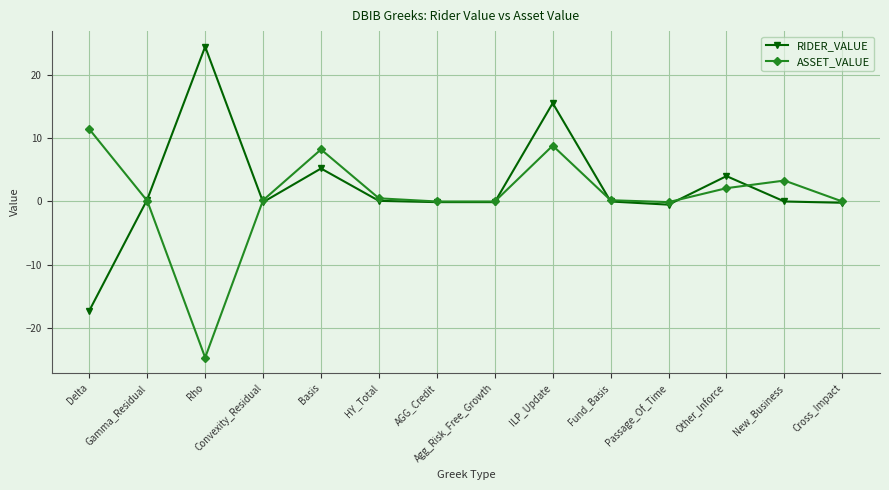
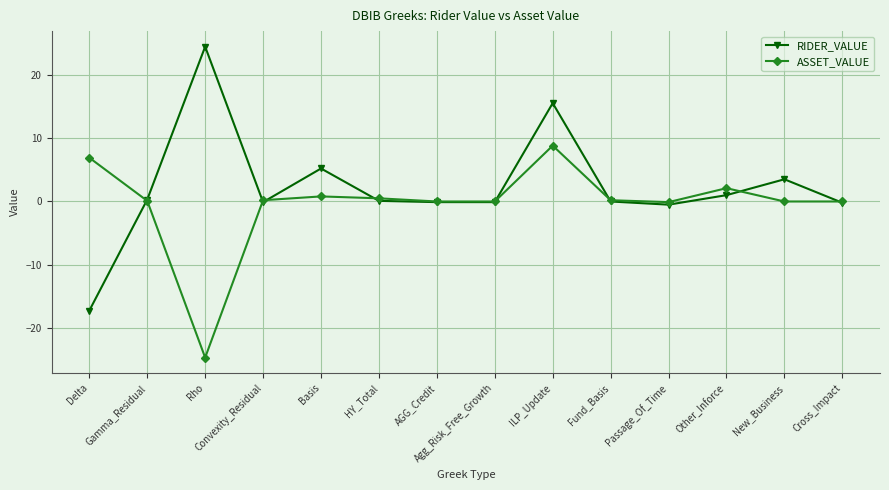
ASSET_VALUE, Delta: 11 -> 7
ASSET_VALUE, Basis: 8 -> 1
RIDER_VALUE, Other_Inforce: 4 -> 1
RIDER_VALUE, New_Business: 0 -> 4
ASSET_VALUE, New_Business: 3 -> 0
